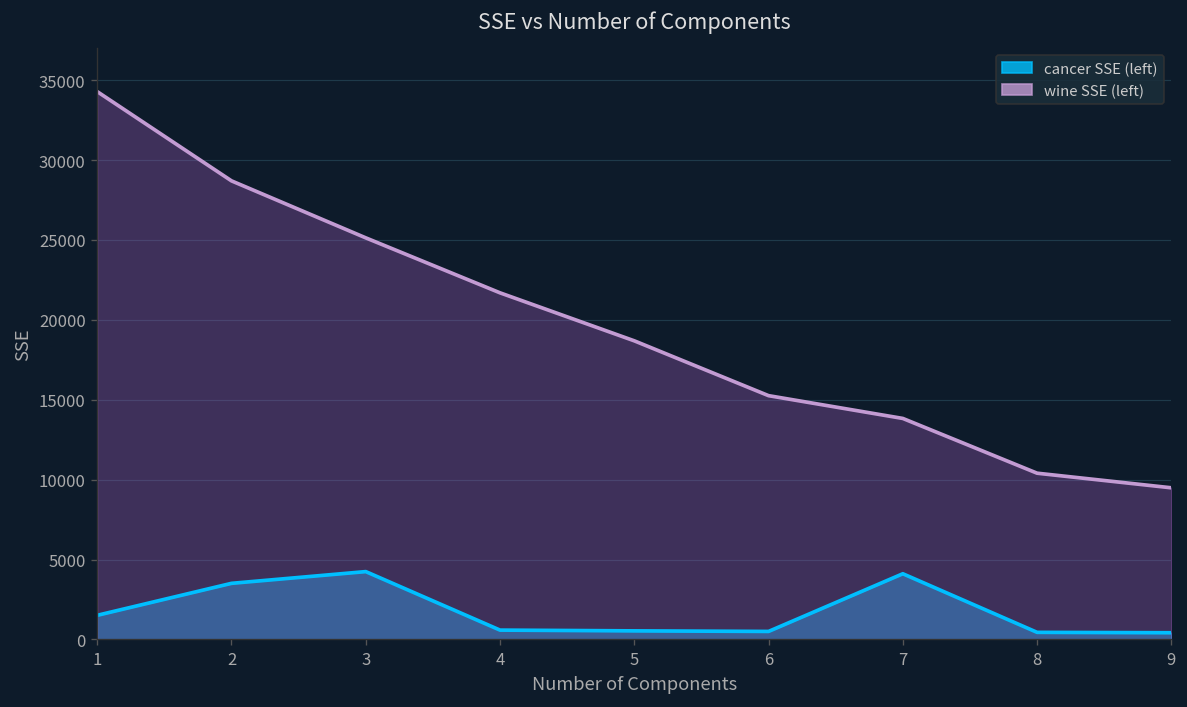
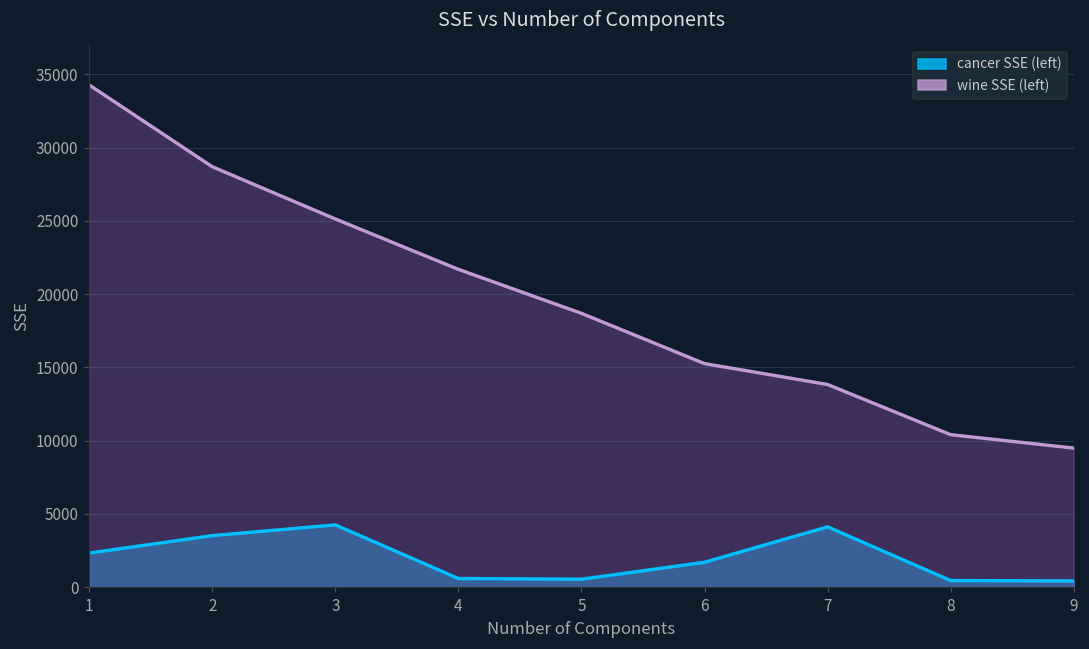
cancer SSE (left), 1: 1500 -> 2300
cancer SSE (left), 6: 500 -> 1700
